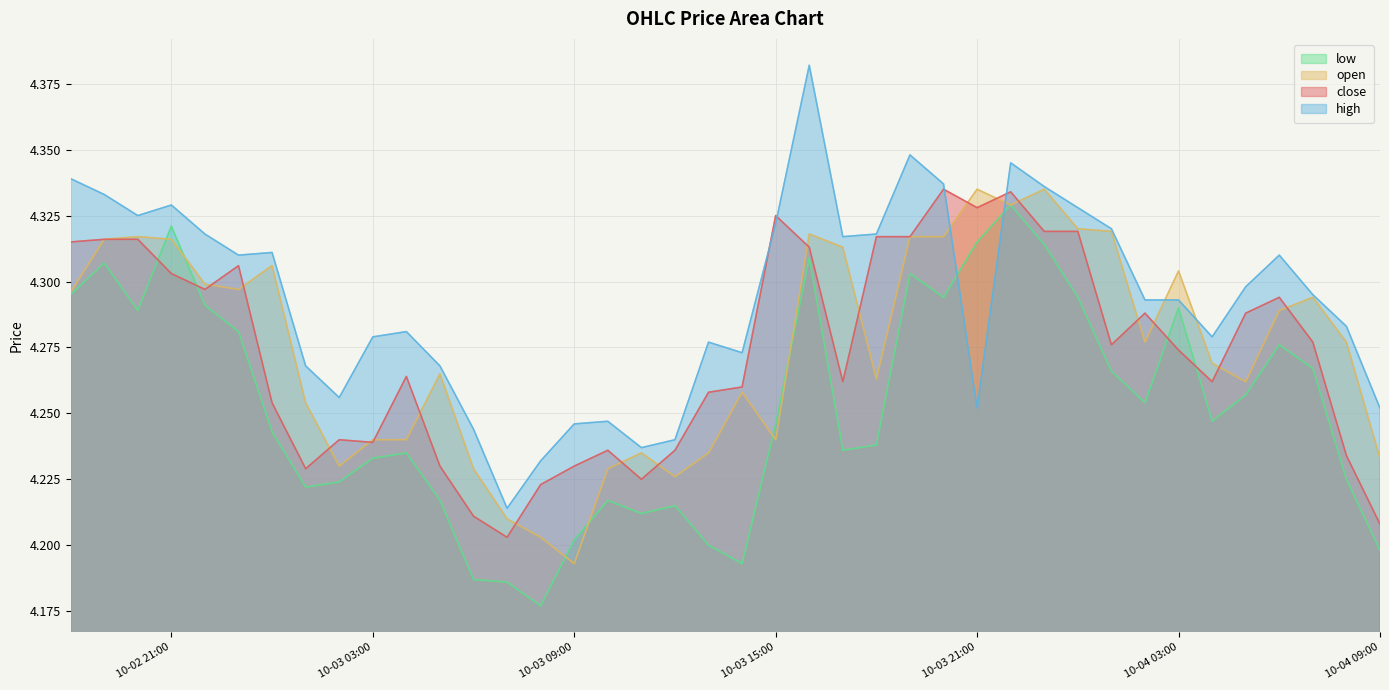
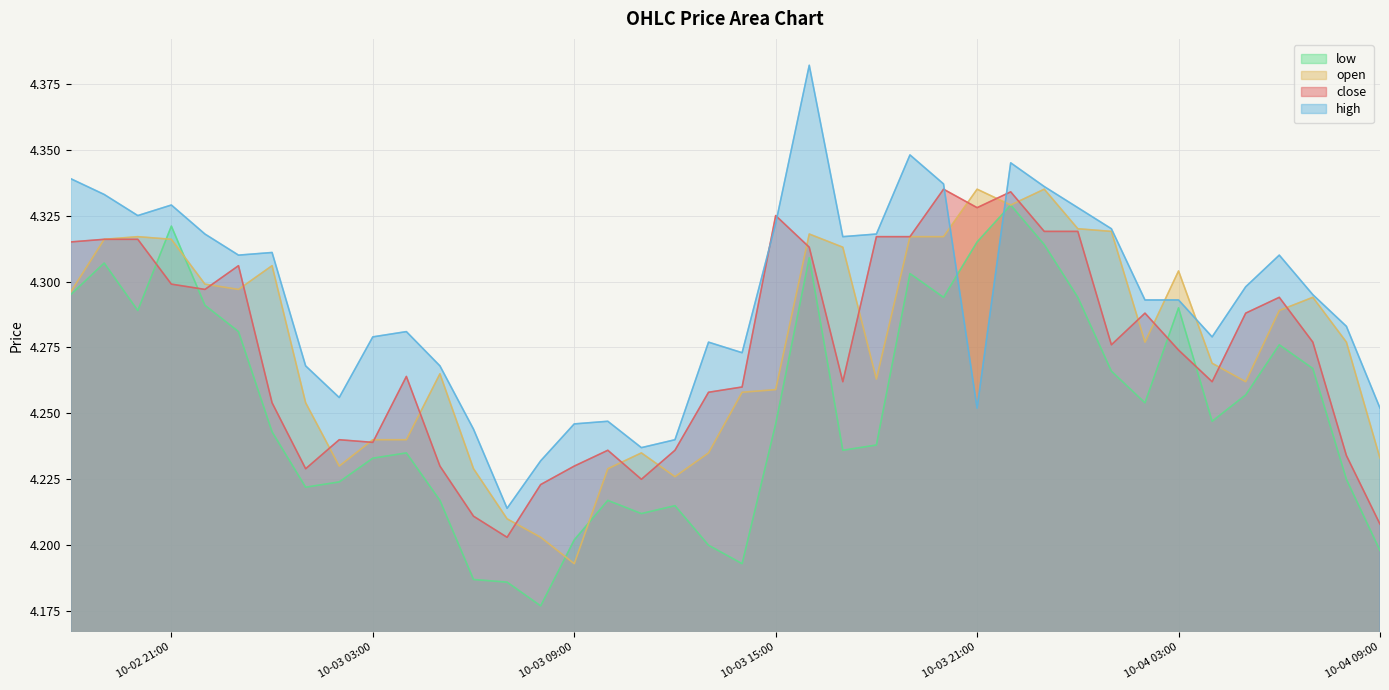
close, 10-02 21:00: 4.303 -> 4.299
open, 10-03 15:00: 4.240 -> 4.259
